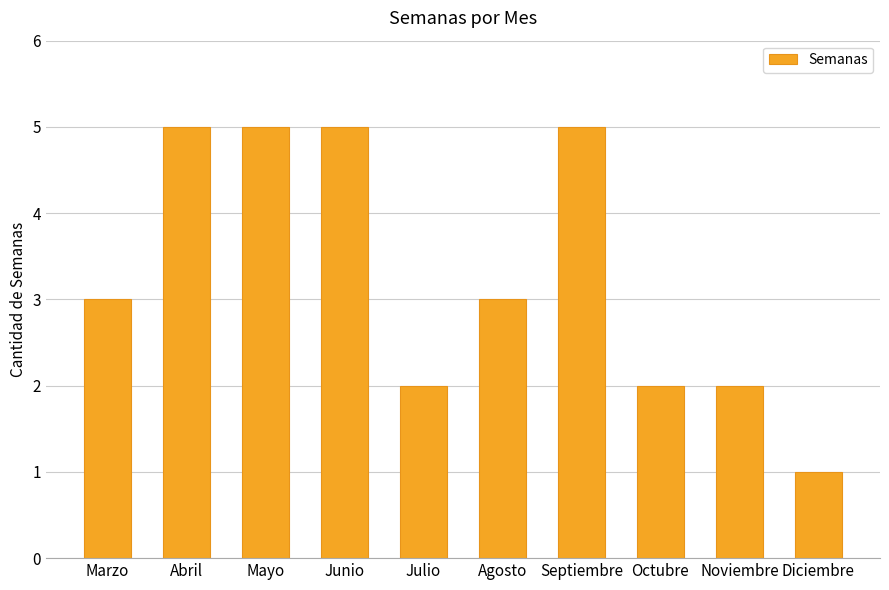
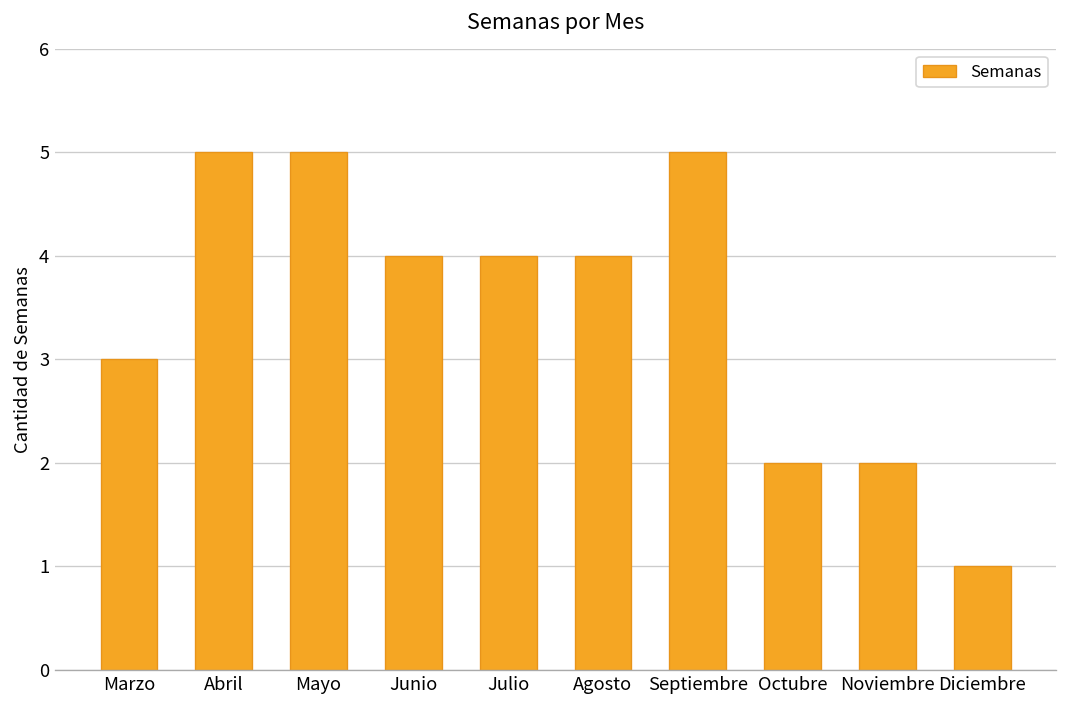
Junio: 5 -> 4
Julio: 2 -> 4
Agosto: 3 -> 4
